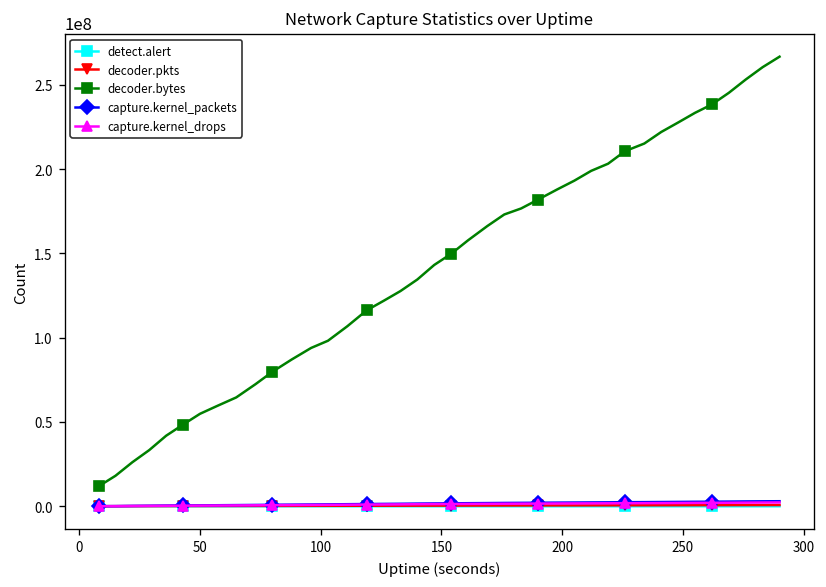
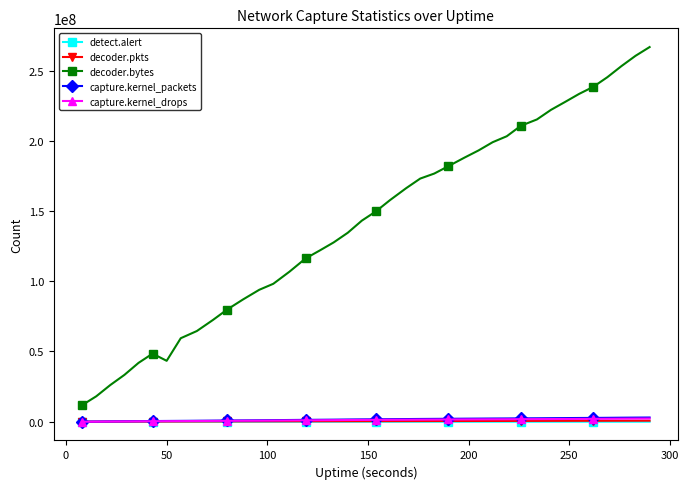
decoder.bytes, 50: 55000000 -> 43000000
